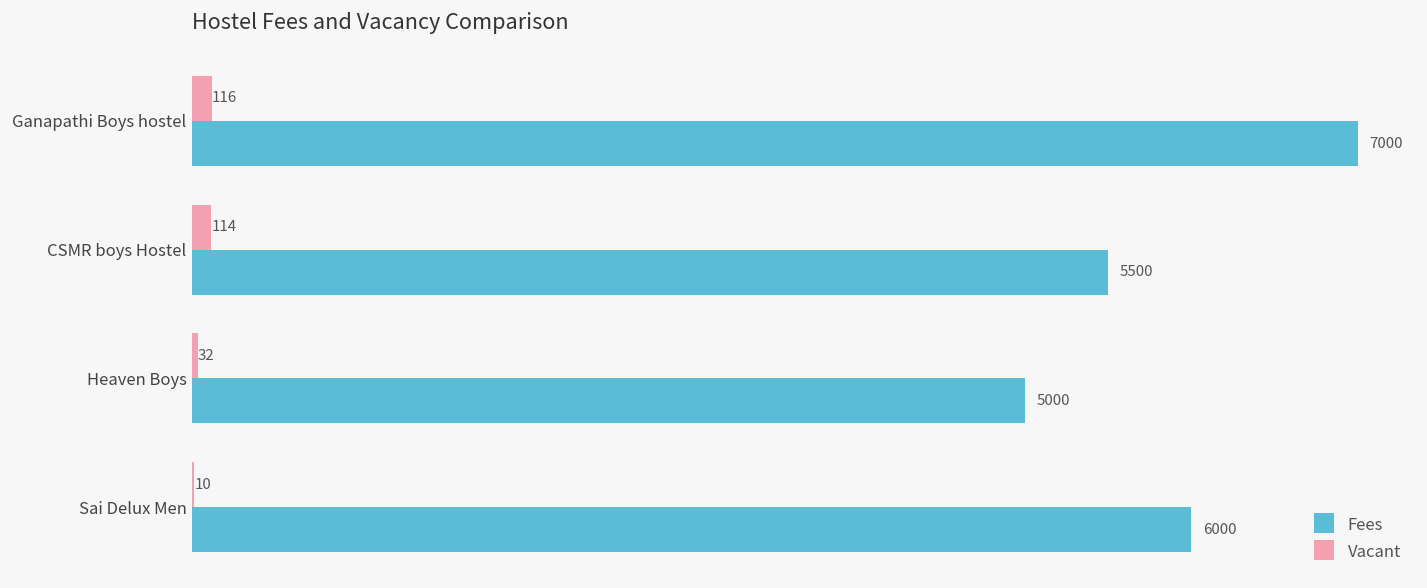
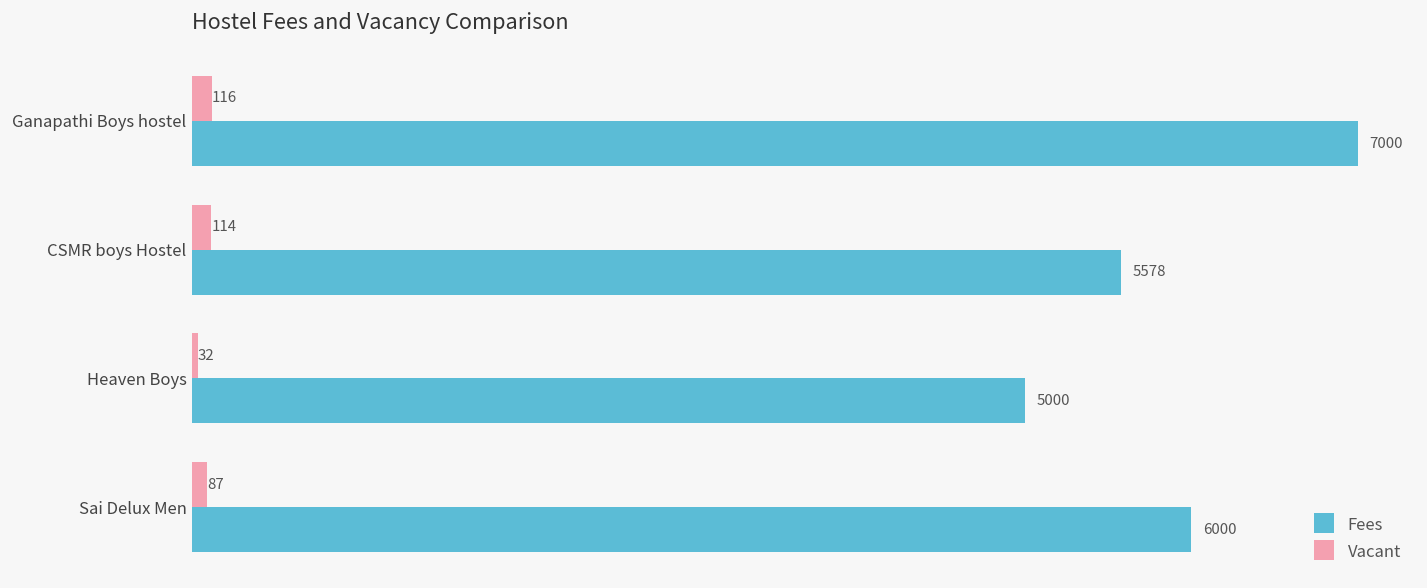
Fees, CSMR boys Hostel: 5500 -> 5578
Vacant, Sai Delux Men: 10 -> 87
